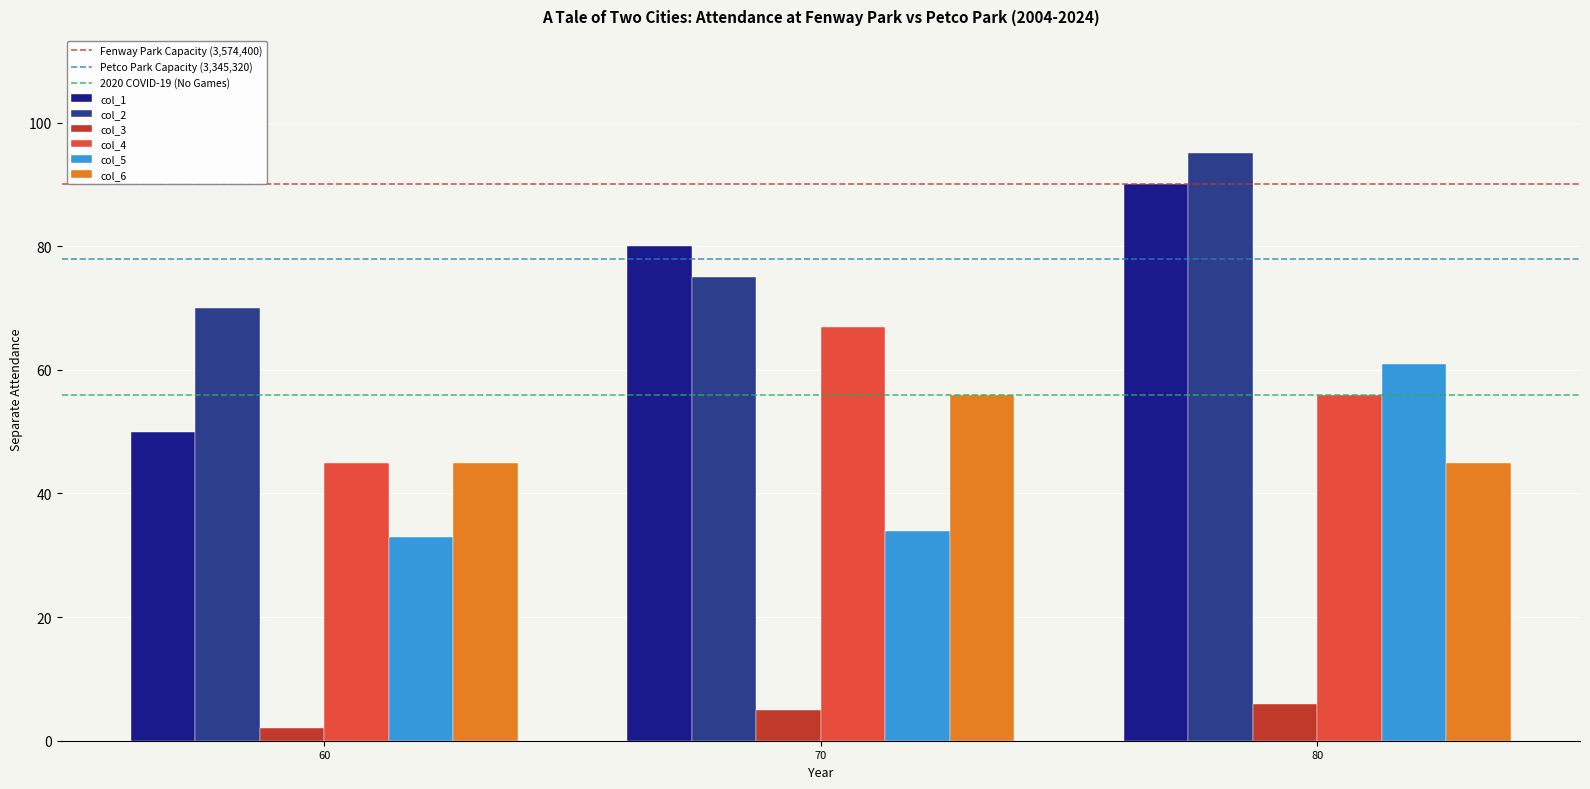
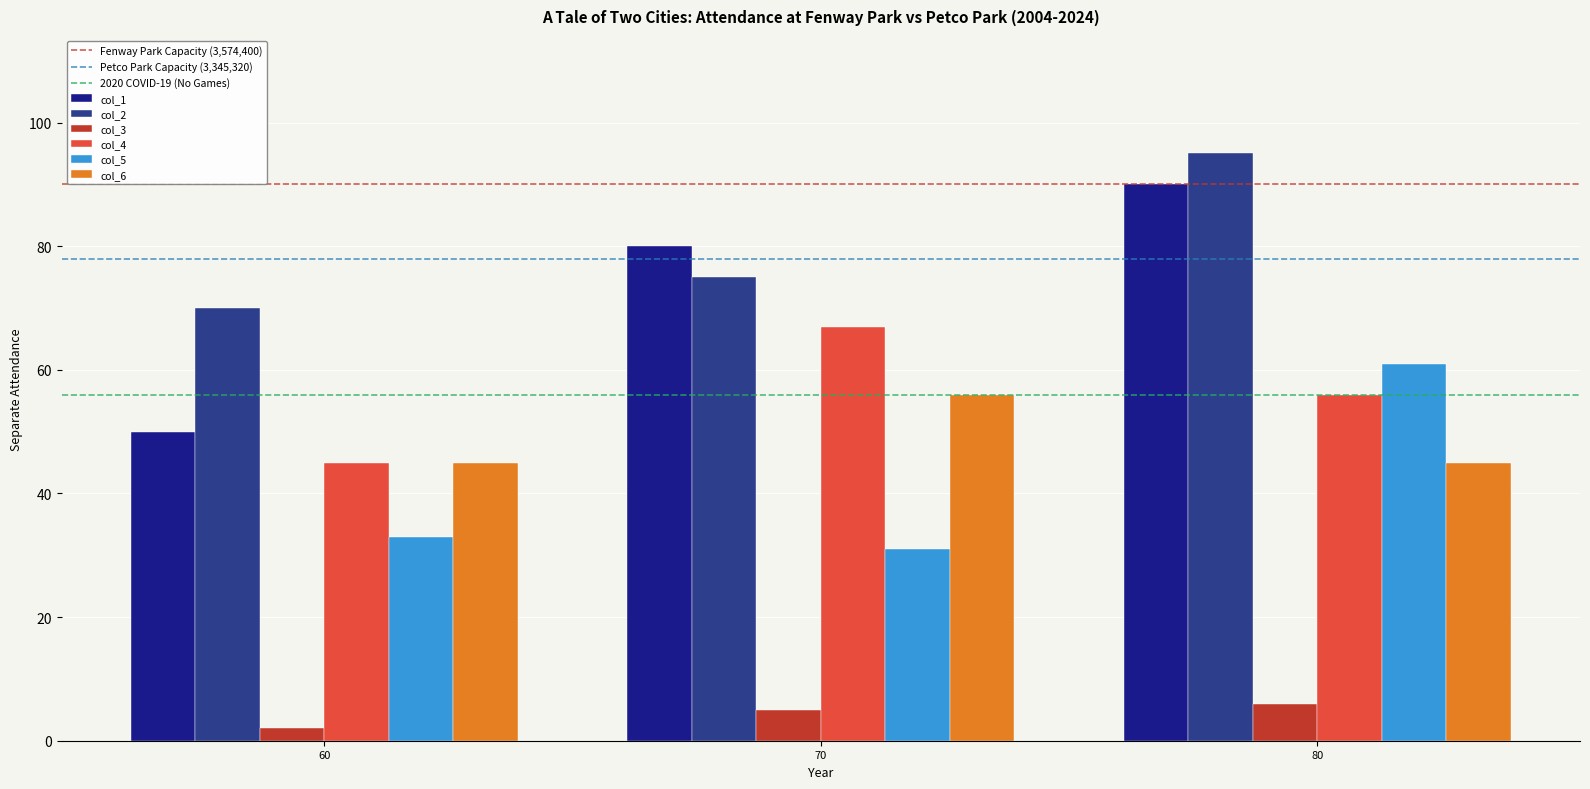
col_5, 70: 34 -> 31
